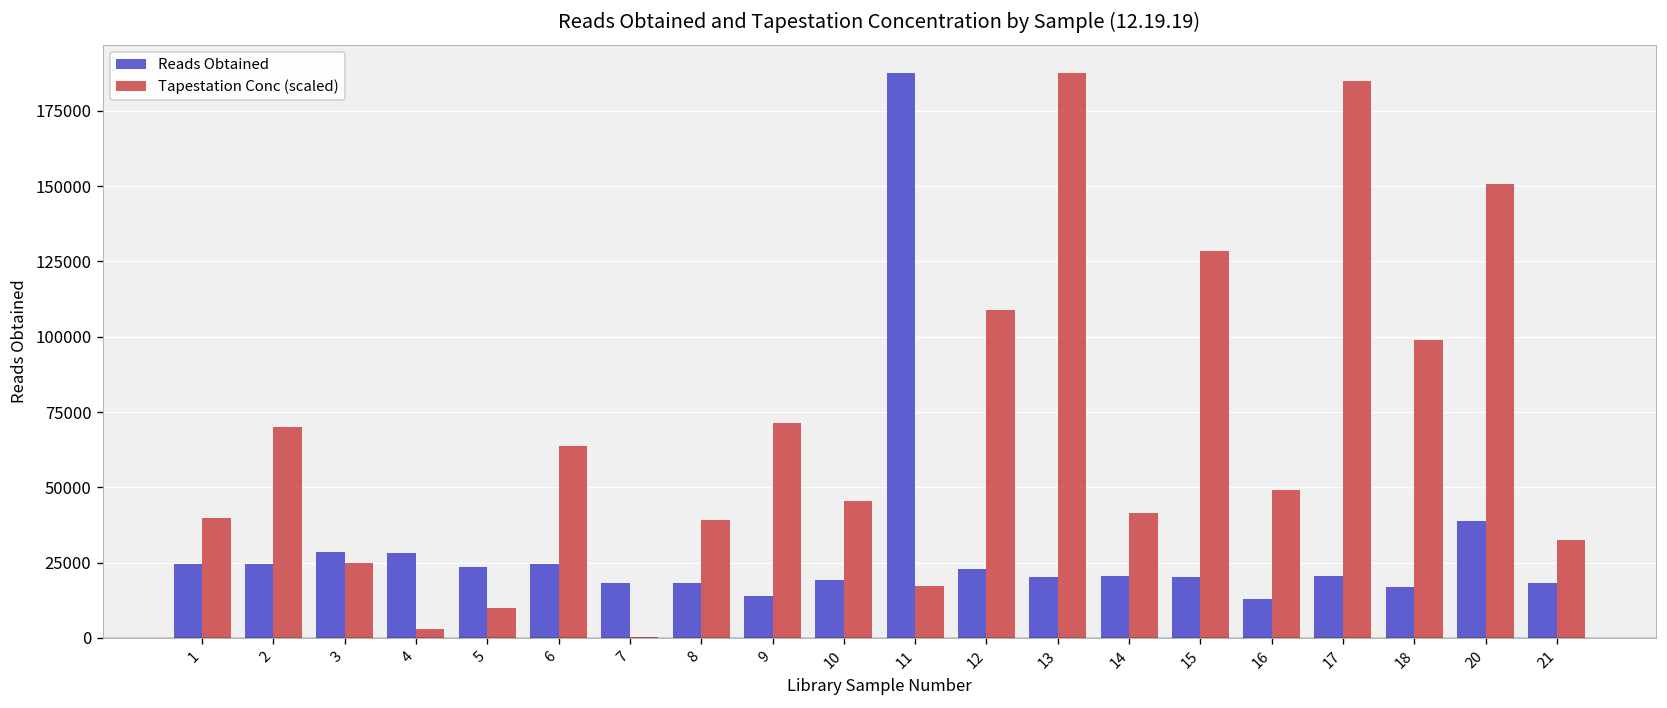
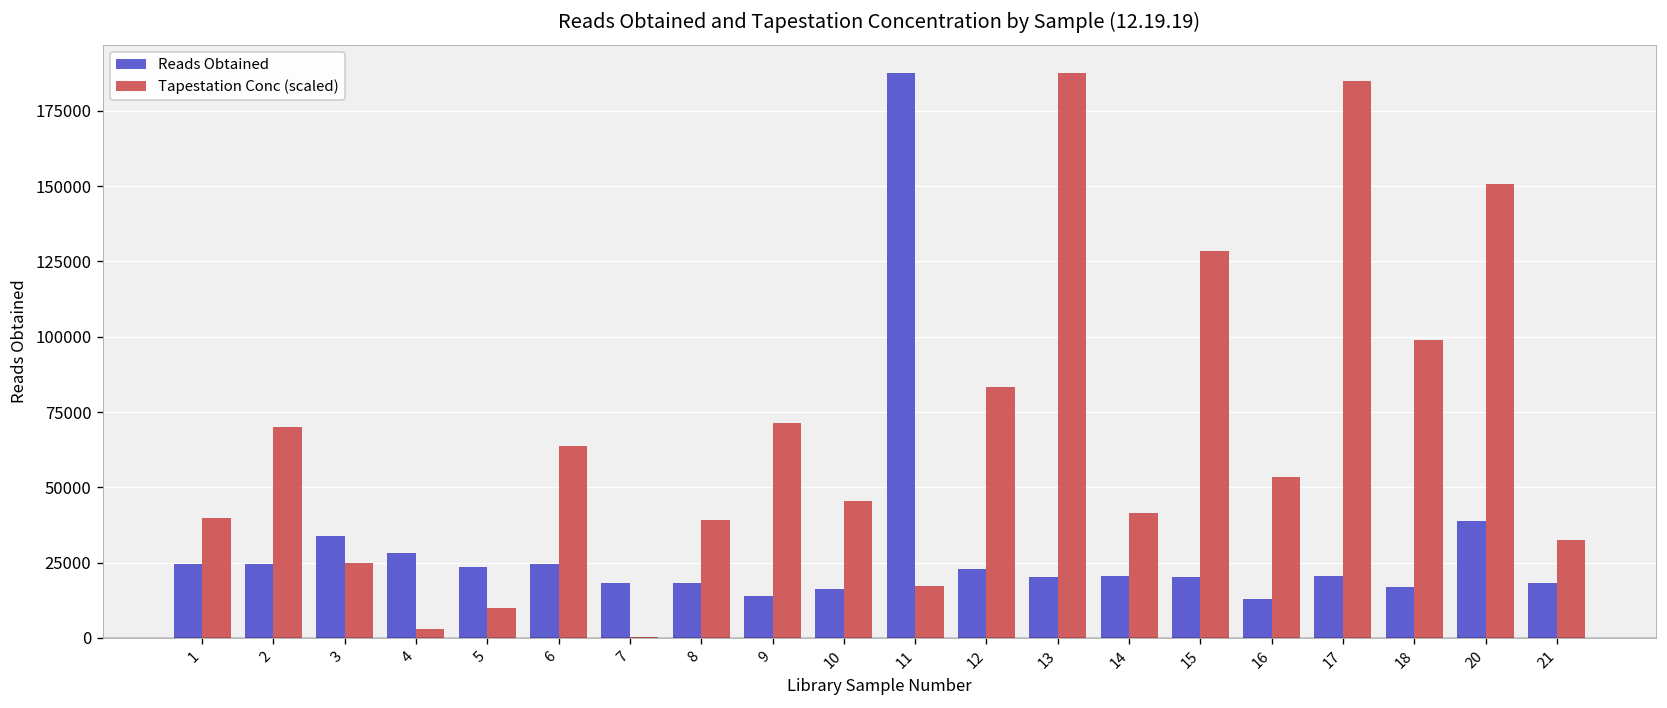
Reads Obtained, 3: 29000 -> 34000
Reads Obtained, 10: 19000 -> 16000
Tapestation Conc (scaled), 12: 109000 -> 83000
Tapestation Conc (scaled), 16: 49000 -> 53000
